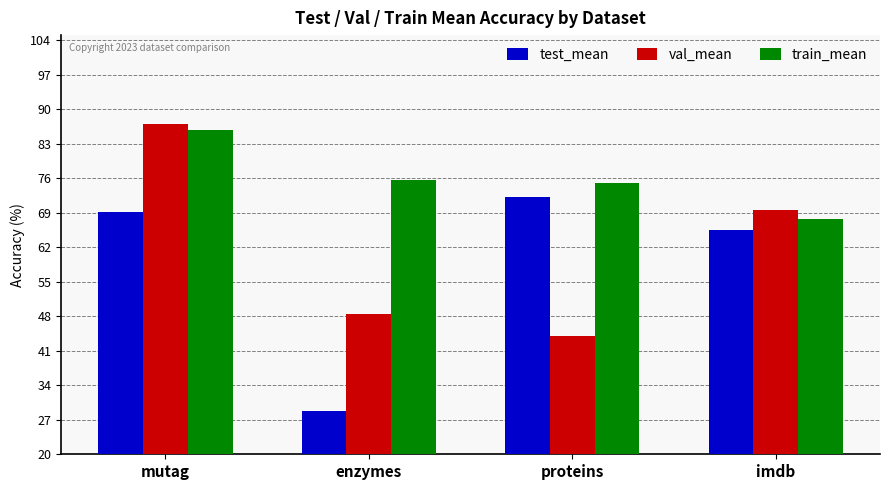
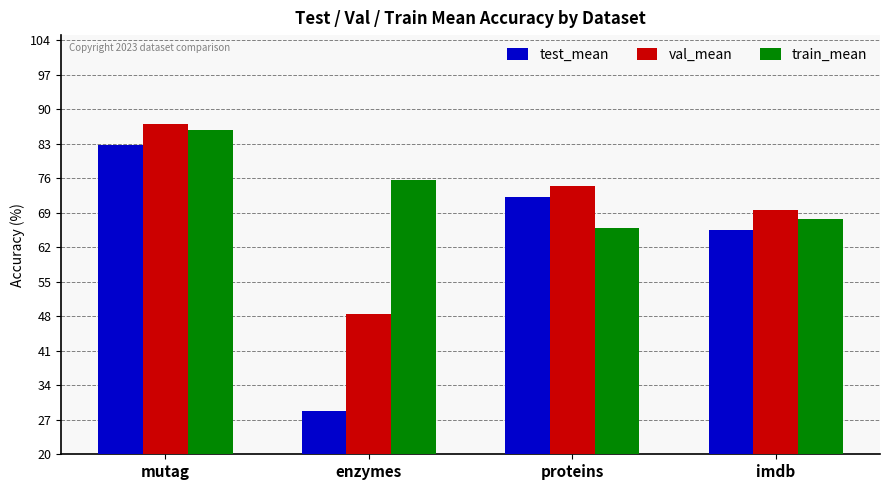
test_mean, mutag: 69 -> 83
val_mean, proteins: 44 -> 74
train_mean, proteins: 75 -> 66
